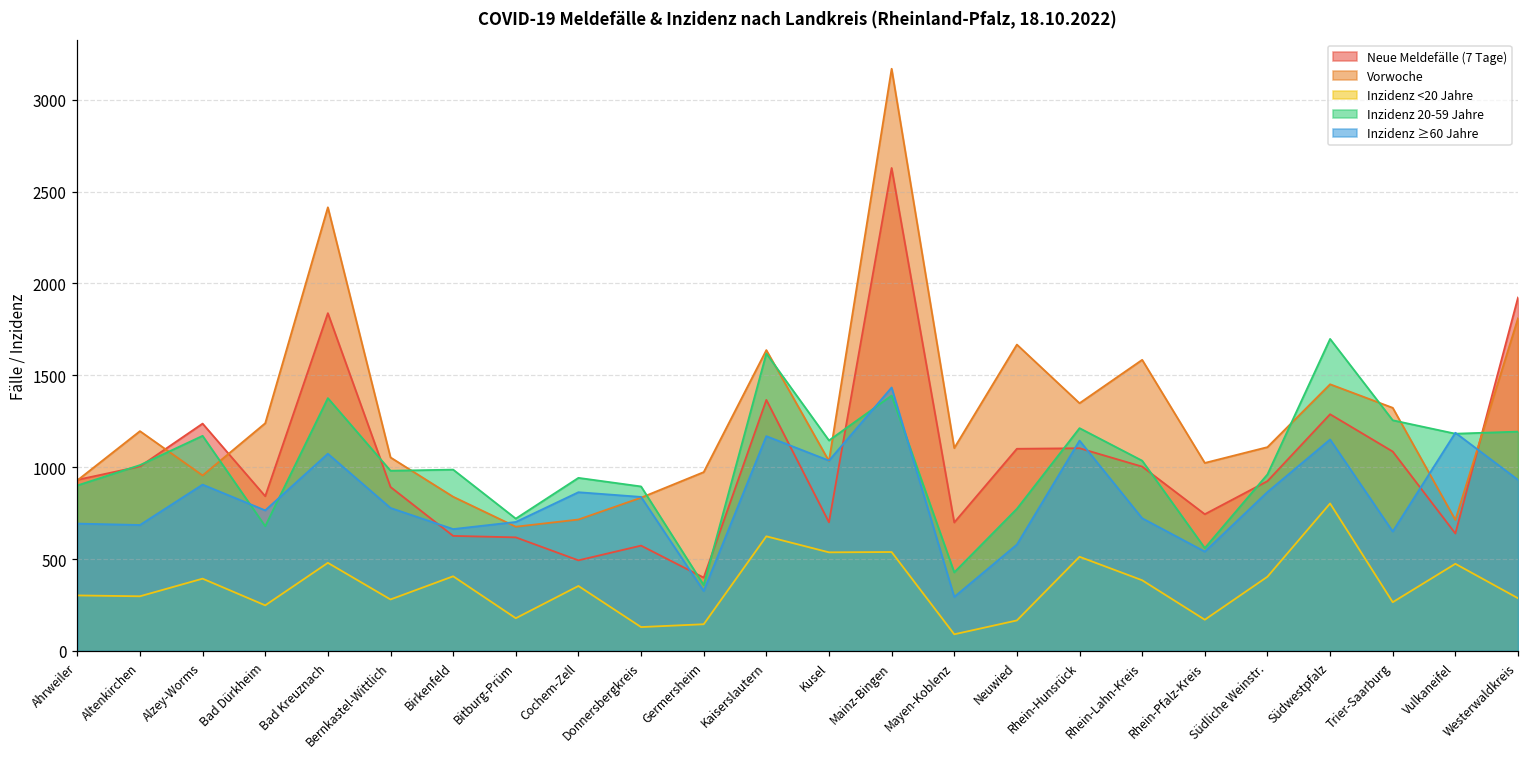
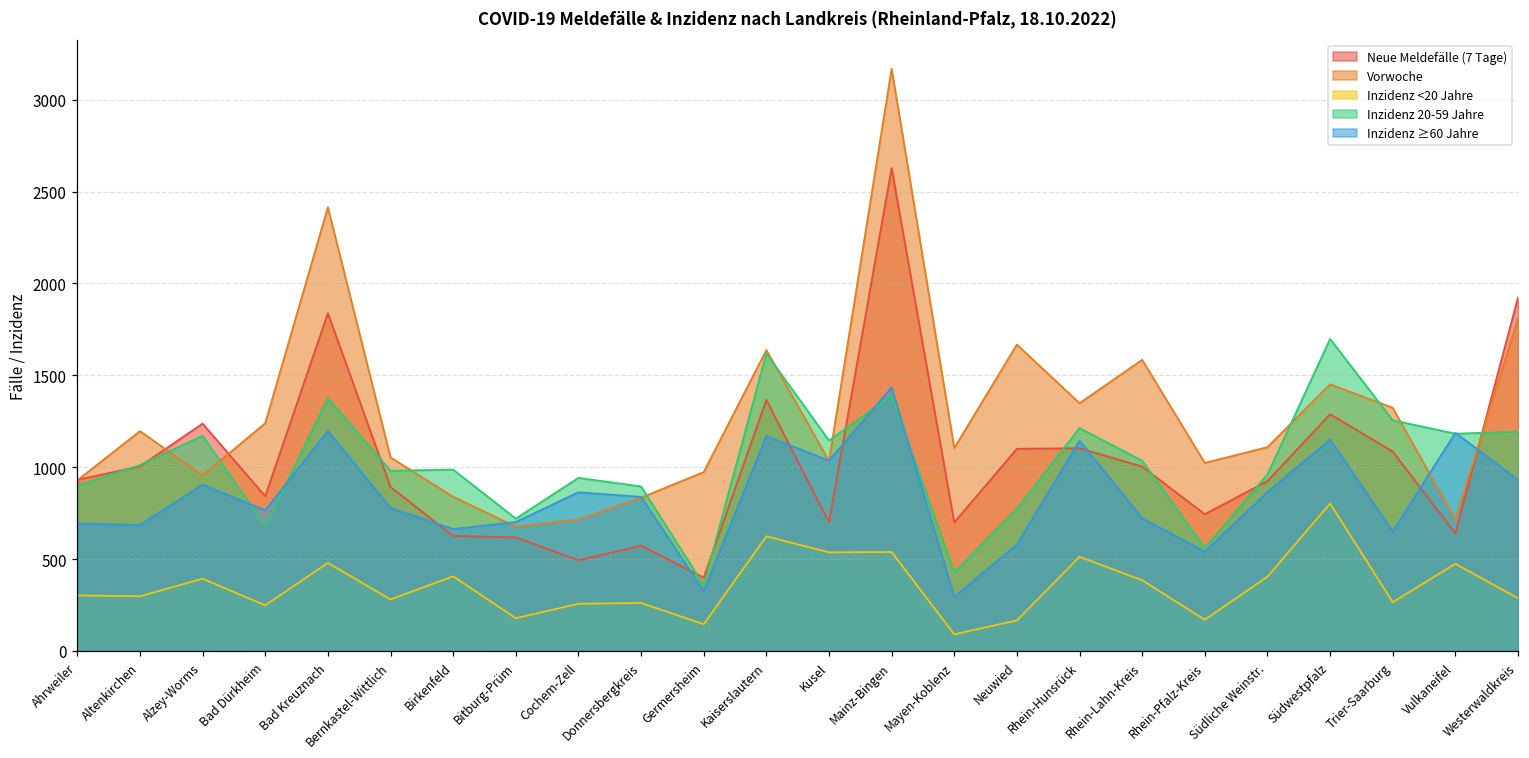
Inzidenz ≥60 Jahre, Bad Kreuznach: 1070 -> 1200
Inzidenz <20 Jahre, Cochem-Zell: 350 -> 260
Inzidenz <20 Jahre, Donnersbergkreis: 130 -> 260
